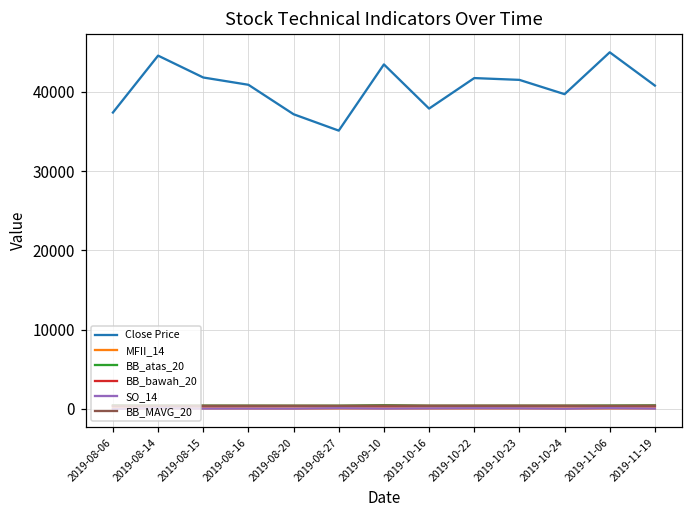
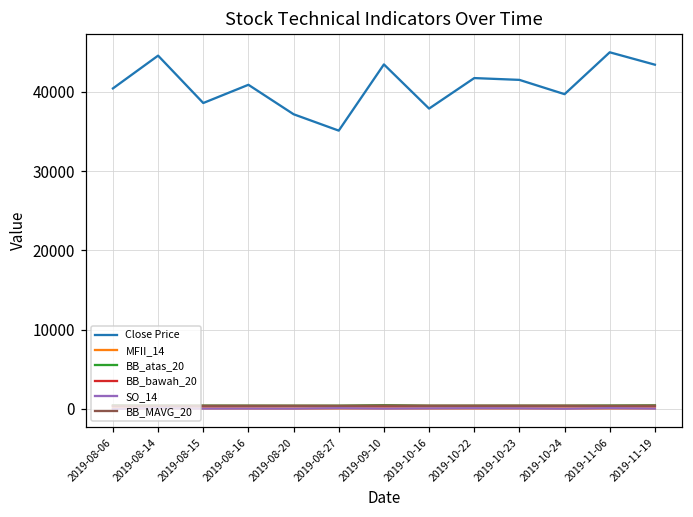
Close Price, 2019-08-06: 37000 -> 40000
Close Price, 2019-08-15: 42000 -> 39000
Close Price, 2019-11-19: 41000 -> 43000
